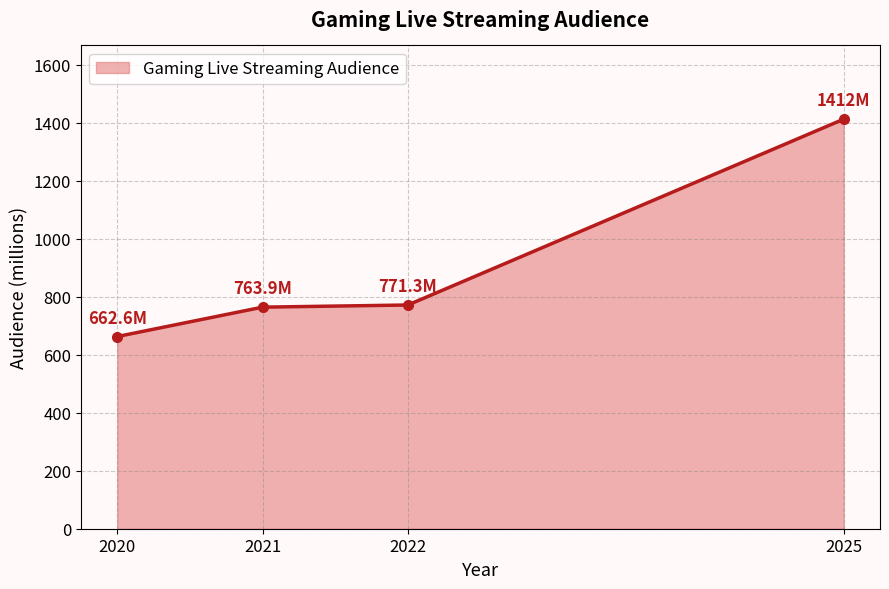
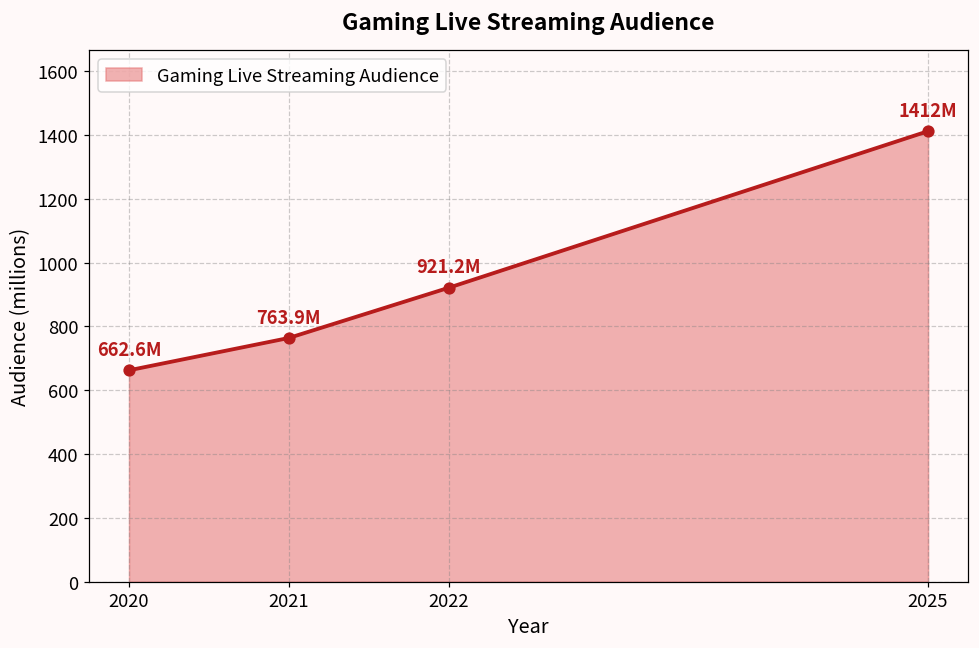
2022: 771.3M -> 921.2M
